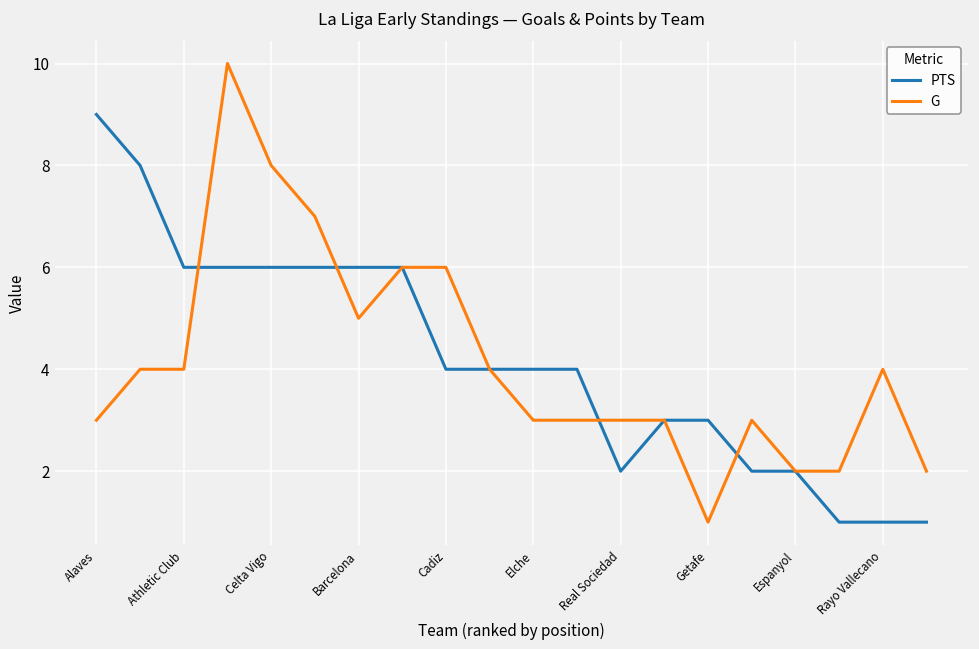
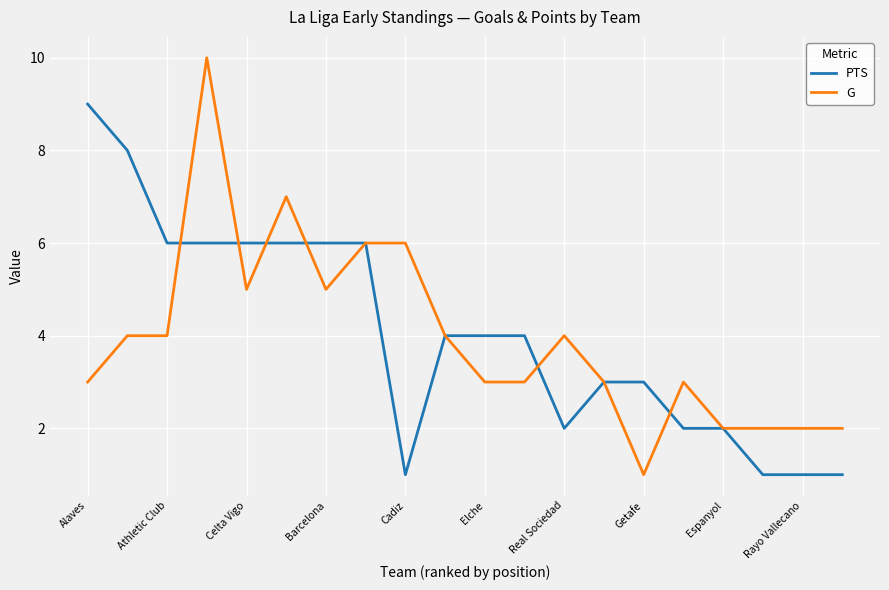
G, Celta Vigo: 8 -> 5
PTS, Cadiz: 4 -> 1
G, Real Sociedad: 3 -> 4
G, Rayo Vallecano: 4 -> 2
